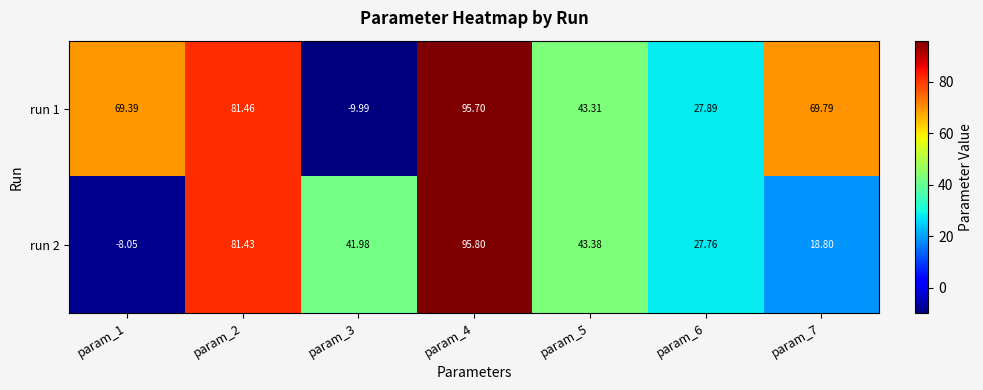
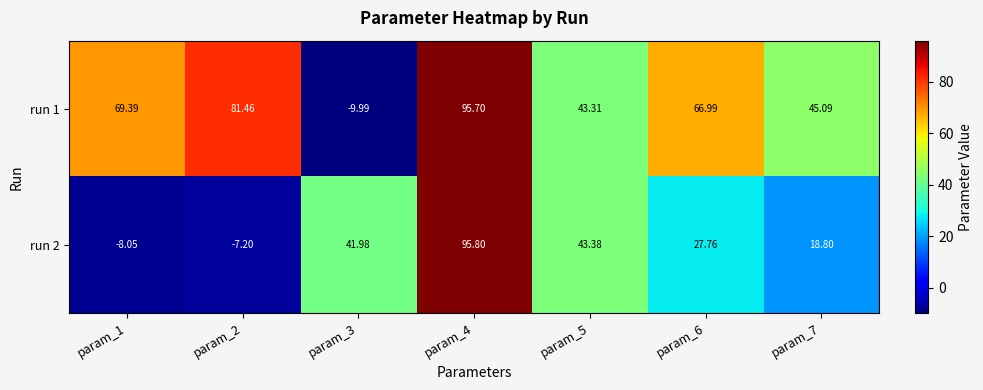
run 1, param_6: 27.89 -> 66.99
run 1, param_7: 69.79 -> 45.09
run 2, param_2: 81.43 -> -7.20
